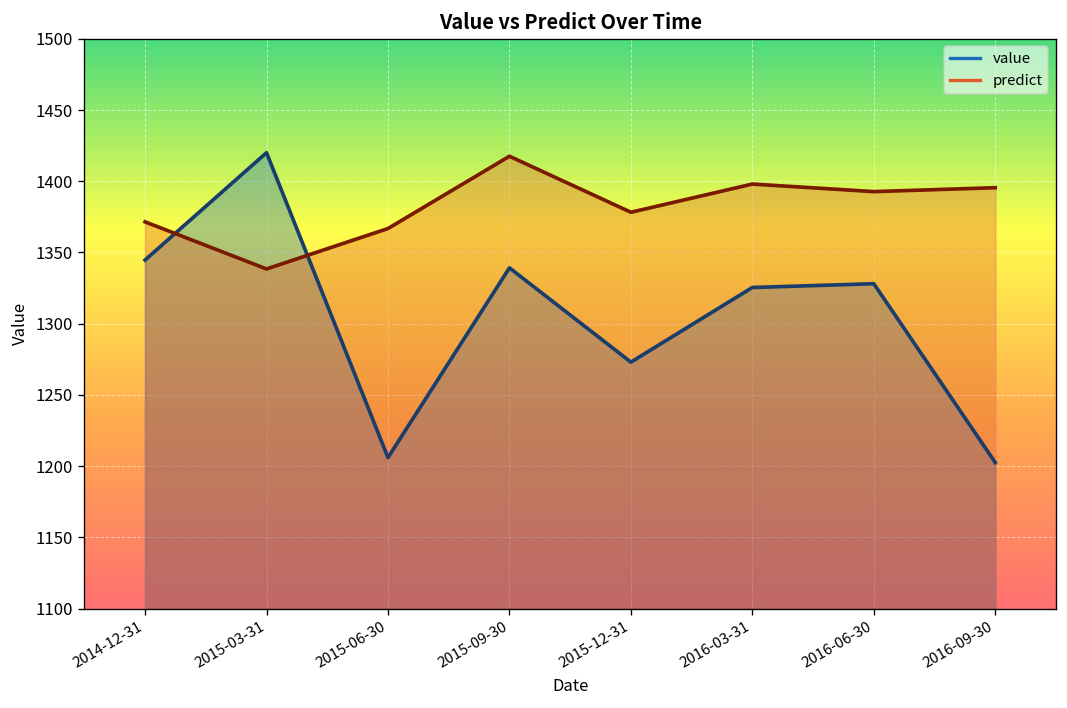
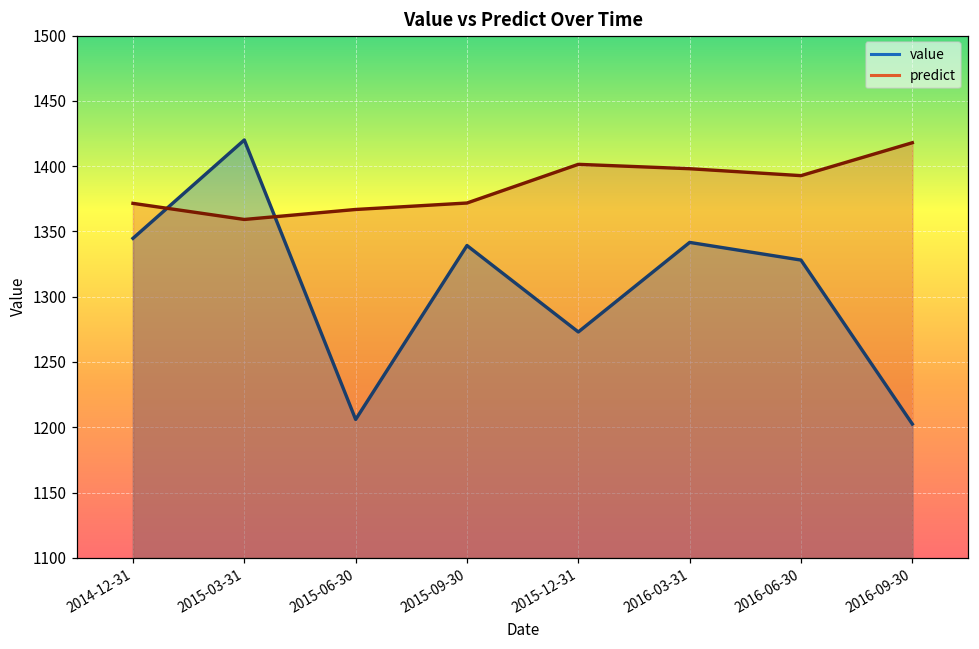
predict, 2015-03-31: 1338 -> 1359
predict, 2015-09-30: 1418 -> 1372
predict, 2015-12-31: 1378 -> 1401
value, 2016-03-31: 1325 -> 1342
predict, 2016-09-30: 1395 -> 1418
